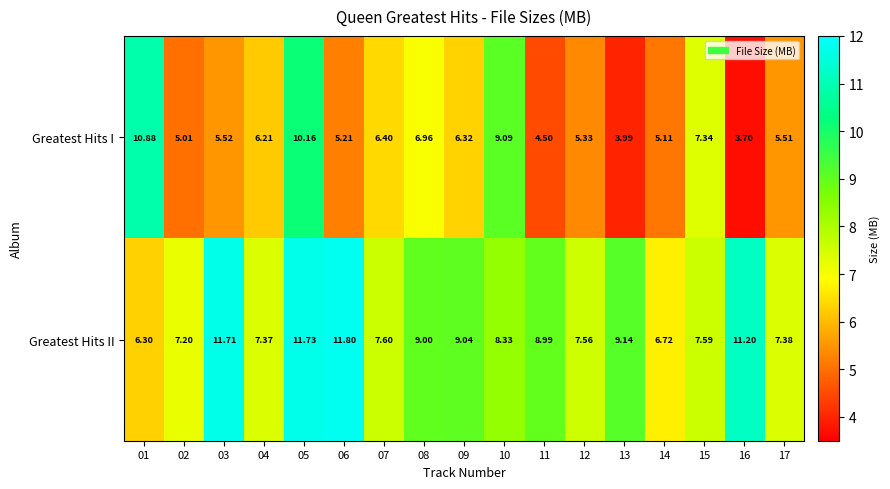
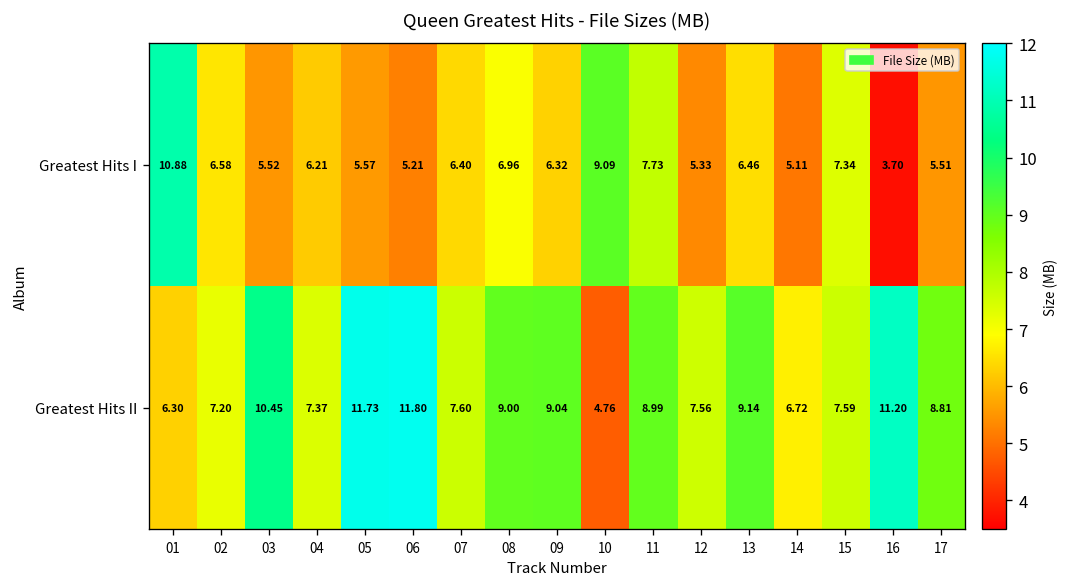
Greatest Hits I, 02: 5.01 -> 6.58
Greatest Hits I, 05: 10.16 -> 5.57
Greatest Hits I, 11: 4.50 -> 7.73
Greatest Hits I, 13: 3.99 -> 6.46
Greatest Hits II, 03: 11.71 -> 10.45
Greatest Hits II, 10: 8.33 -> 4.76
Greatest Hits II, 17: 7.38 -> 8.81
